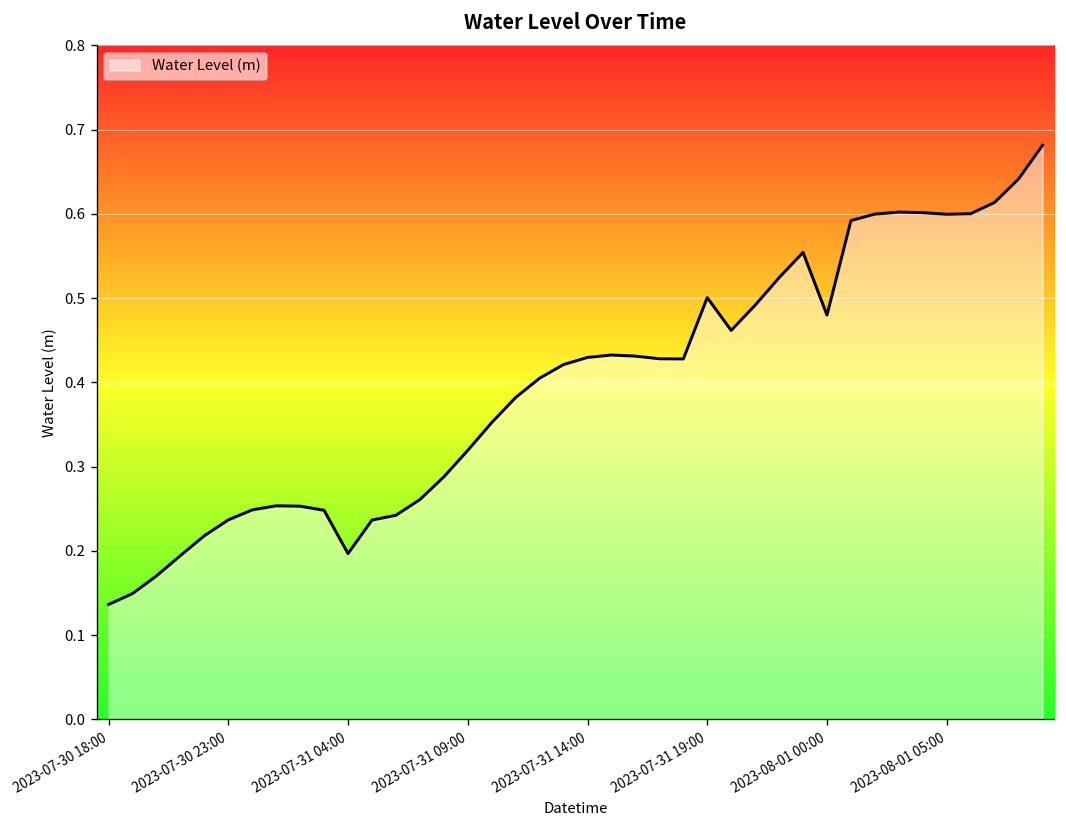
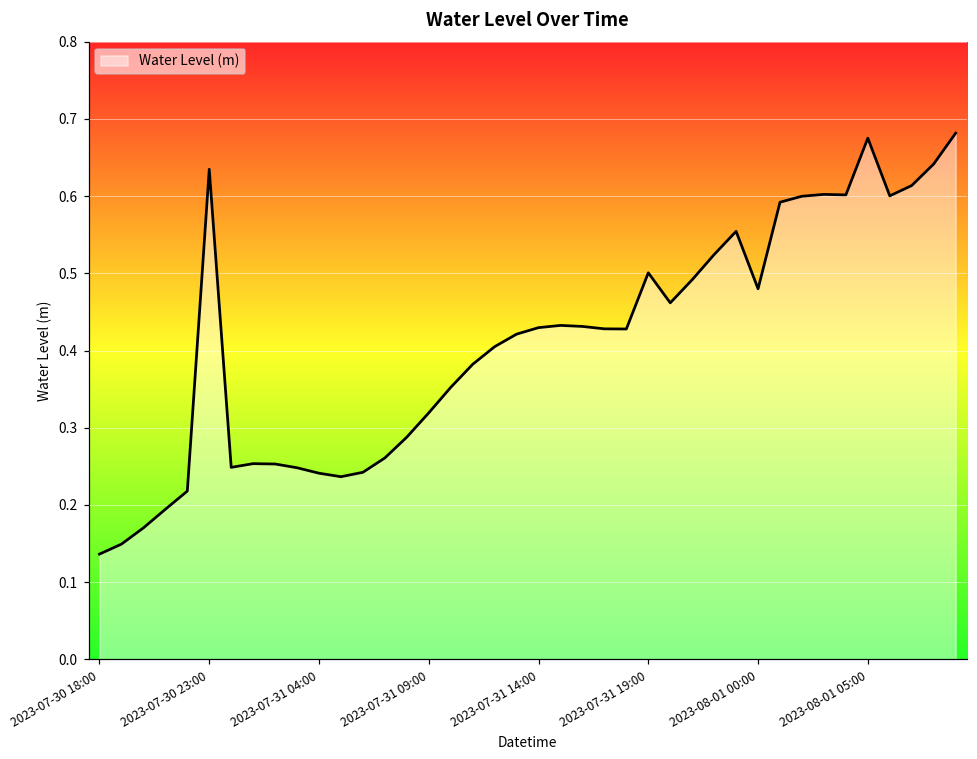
2023-07-30 23:00: 0.24 -> 0.63
2023-07-31 04:00: 0.20 -> 0.24
2023-08-01 05:00: 0.60 -> 0.68
